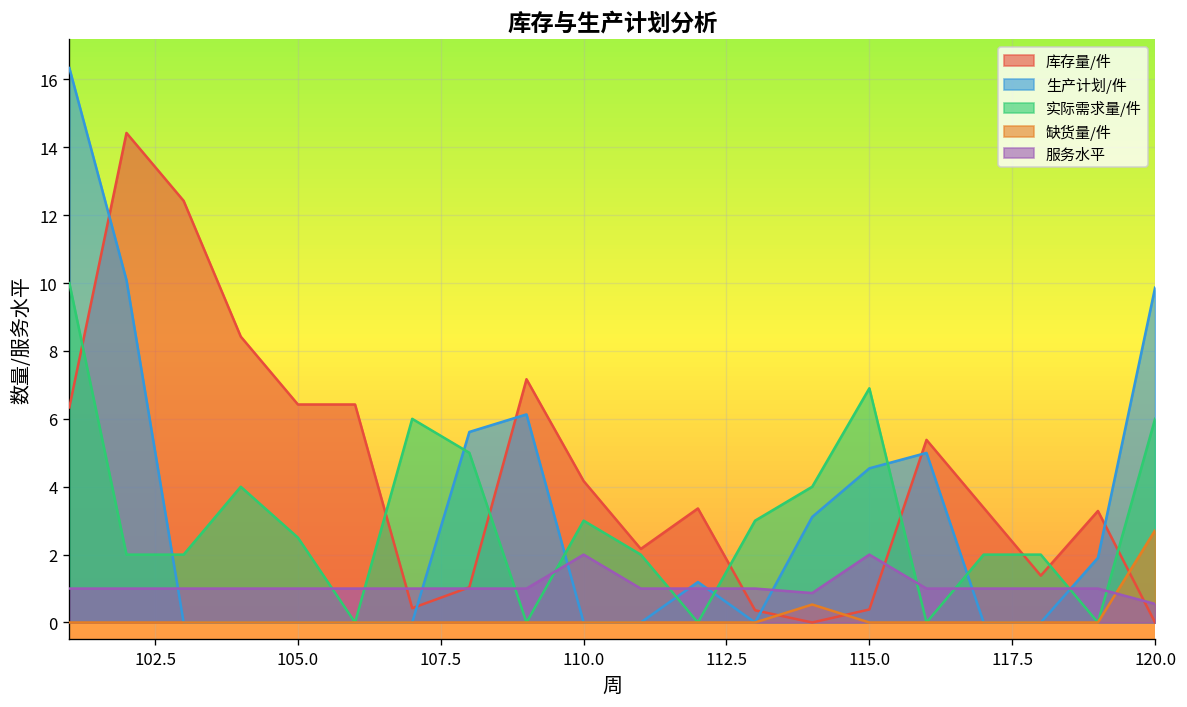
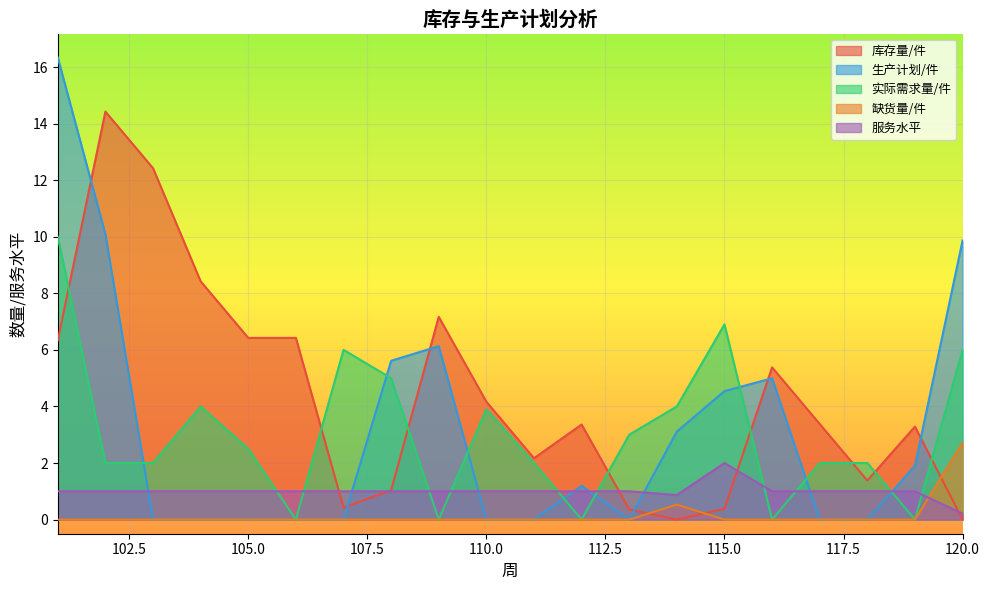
实际需求量/件, 110.0: 3.0 -> 3.9
服务水平, 110.0: 2 -> 1
服务水平, 120.0: 0.5 -> 0.2
